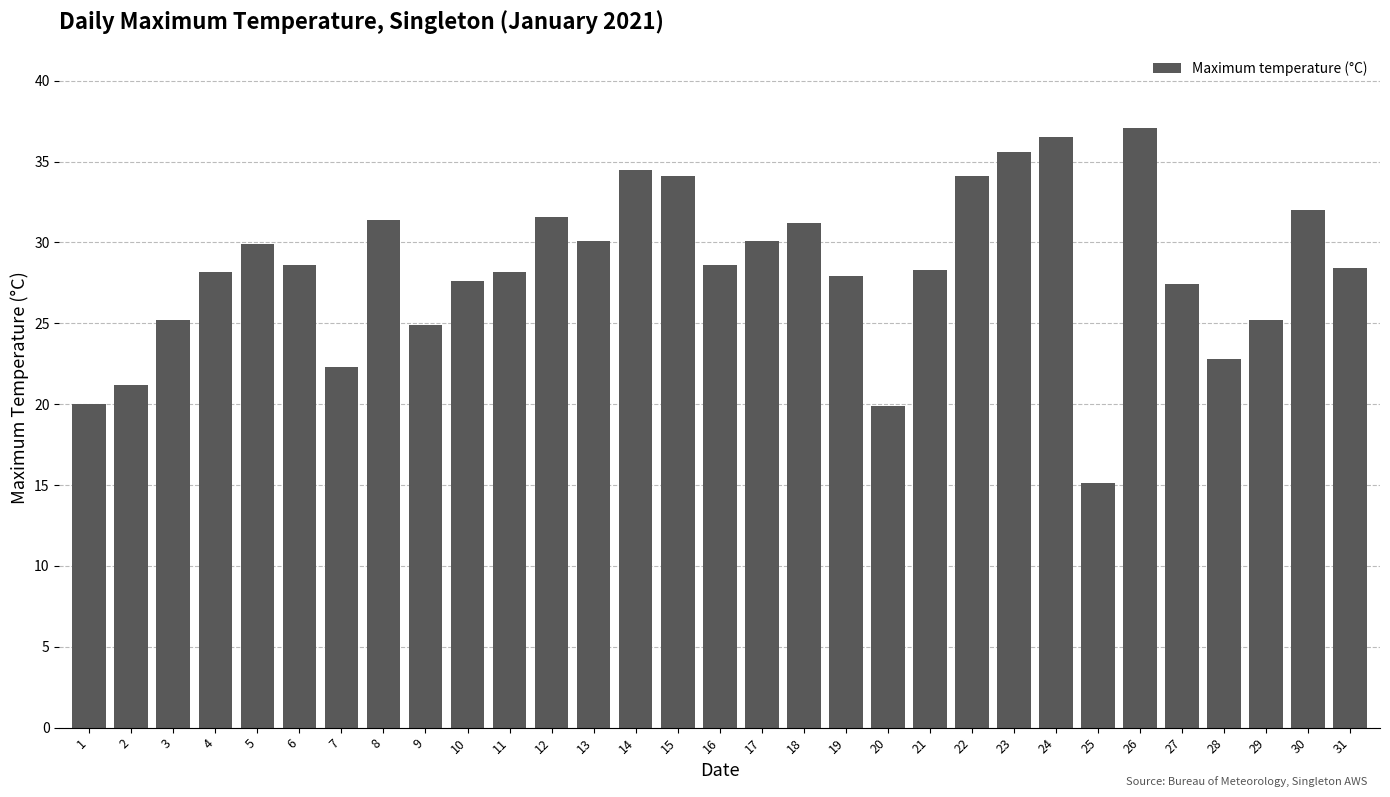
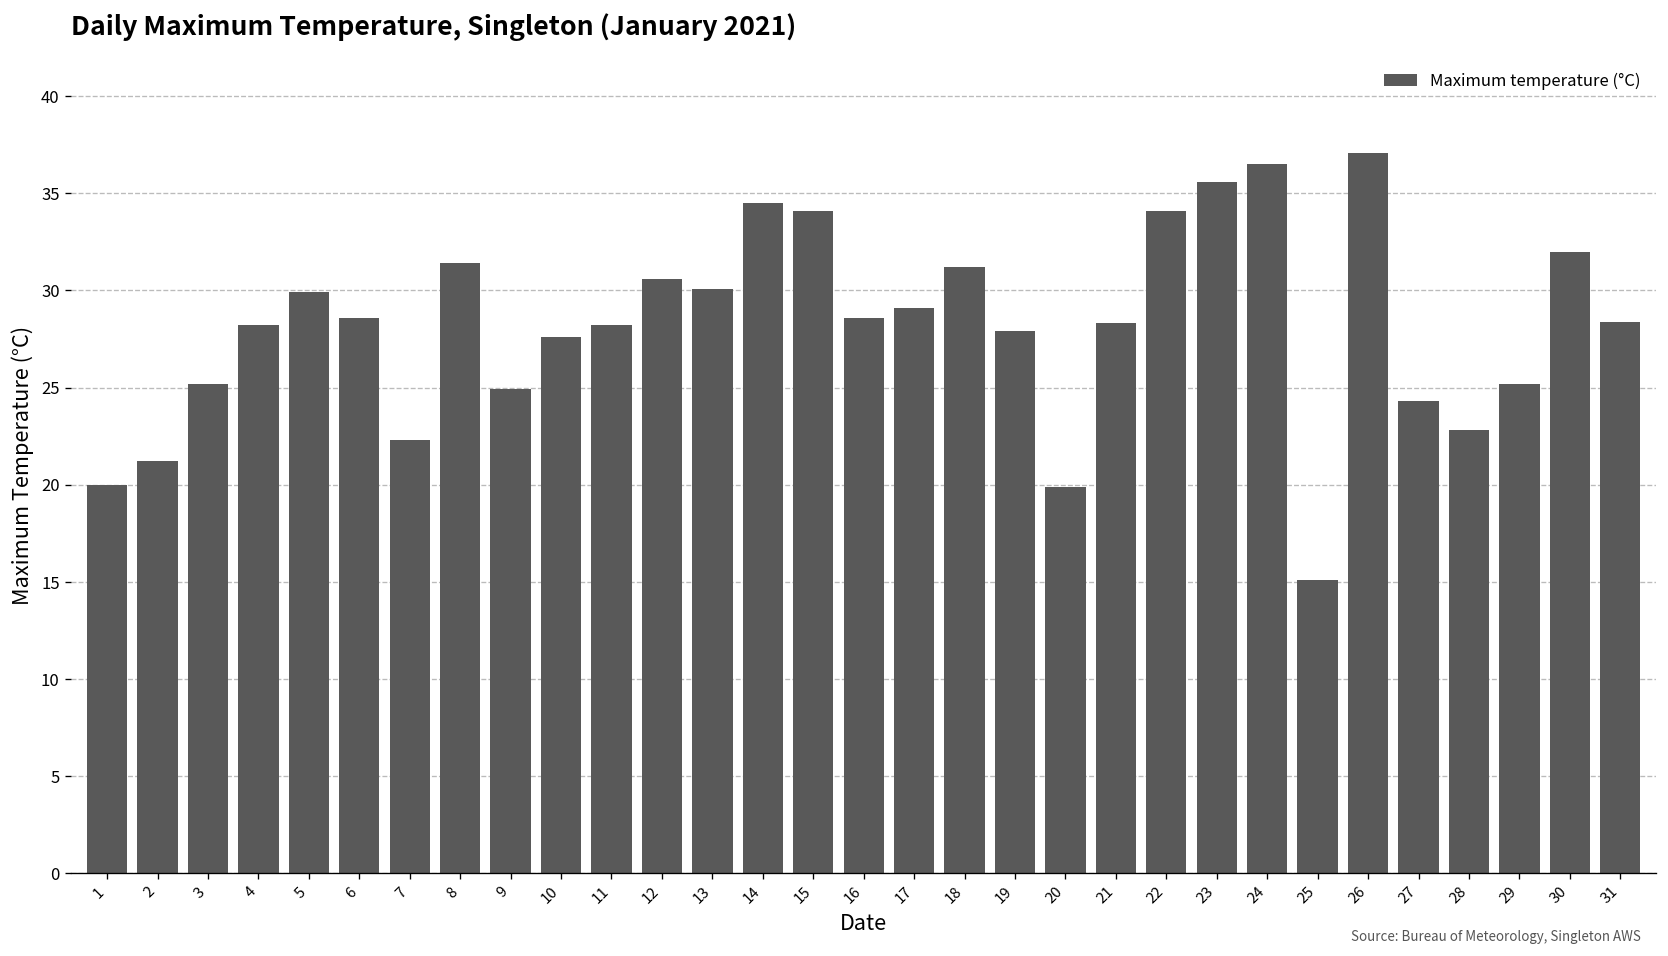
12: 31.6 -> 30.6
17: 30.1 -> 29.1
27: 27.4 -> 24.3
